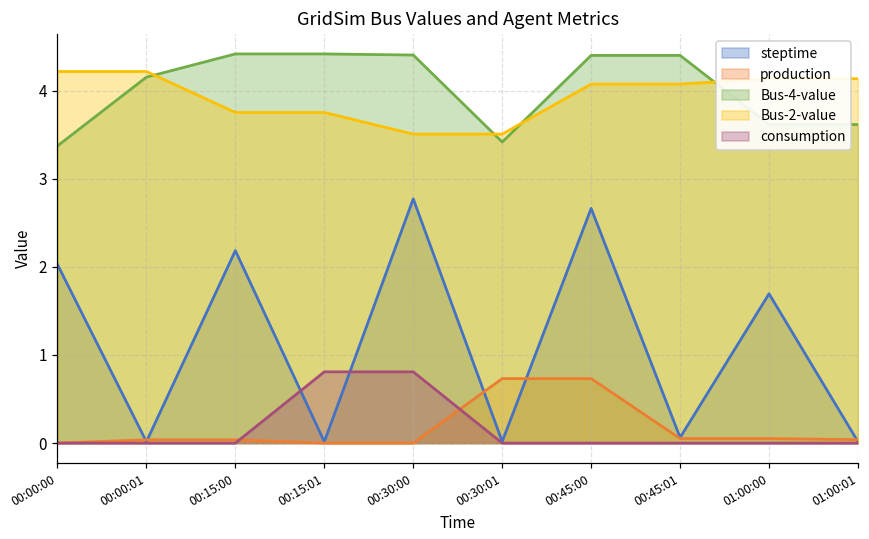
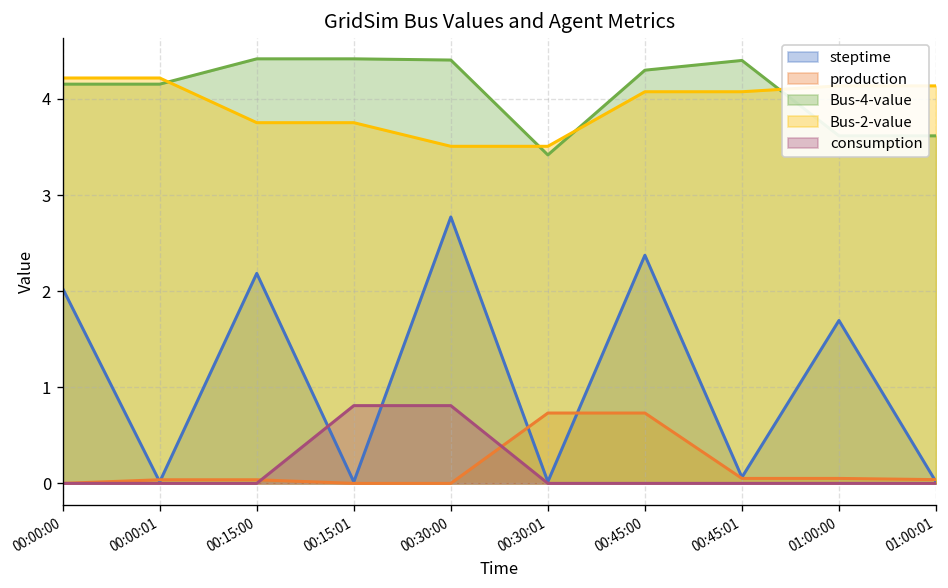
Bus-4-value, 00:00:00: 3.4 -> 4.2
steptime, 00:45:00: 2.7 -> 2.4
Bus-4-value, 00:45:00: 4.4 -> 4.3
